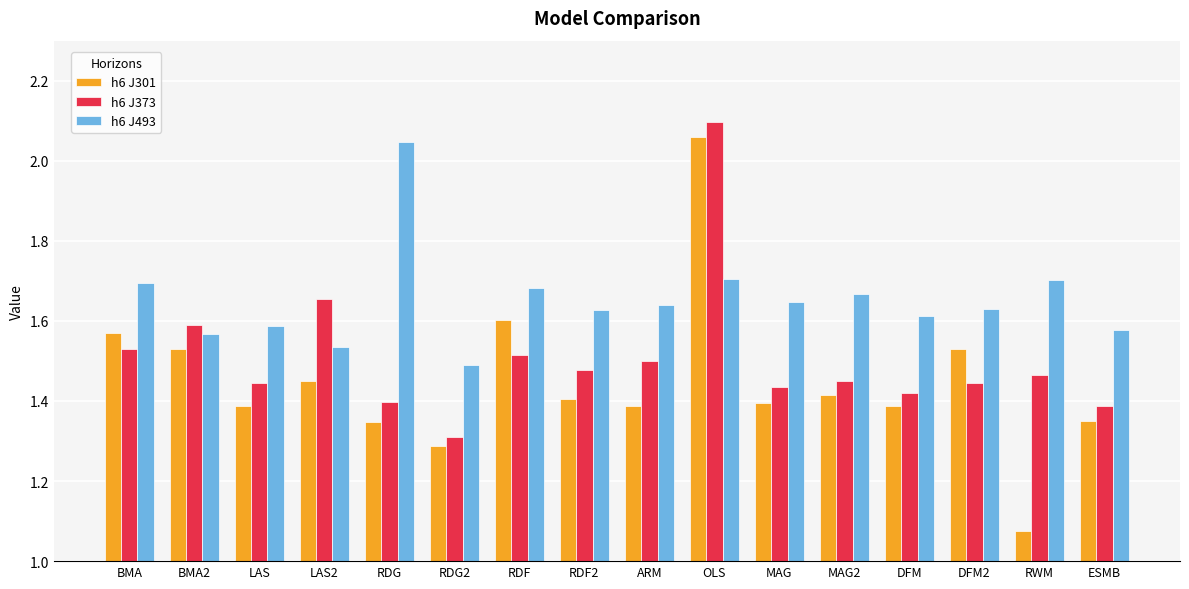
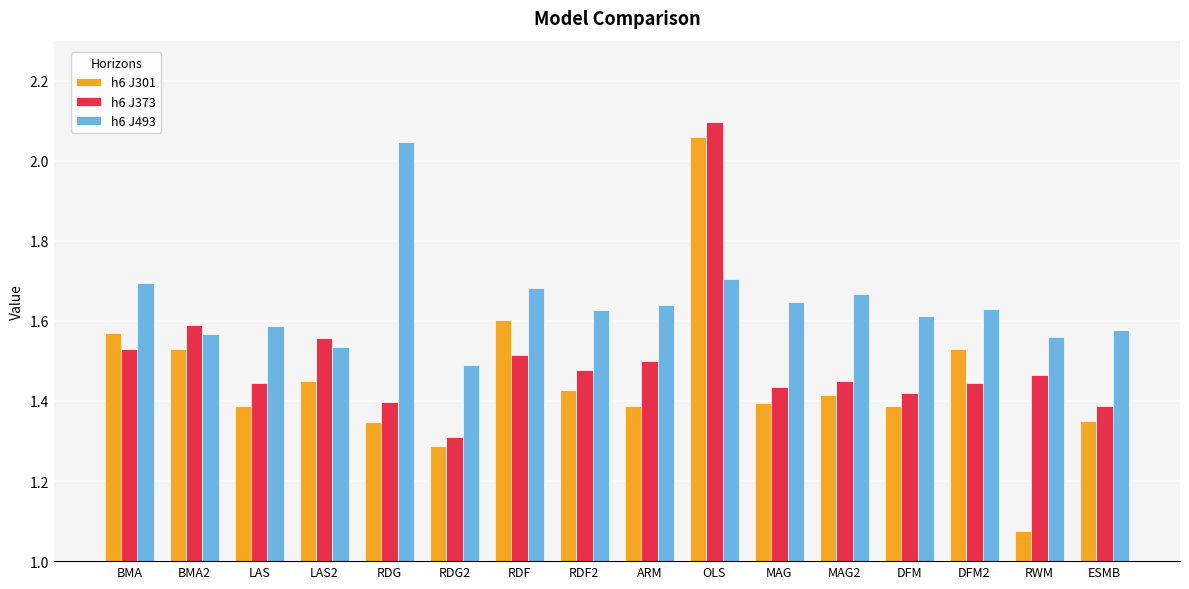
h6 J373, LAS2: 1.65 -> 1.56
h6 J301, RDF2: 1.40 -> 1.43
h6 J493, RWM: 1.70 -> 1.56
